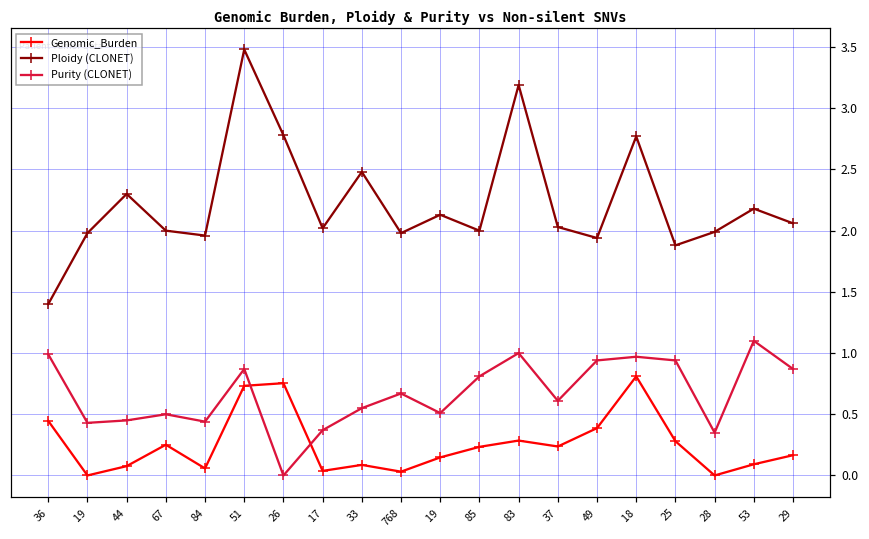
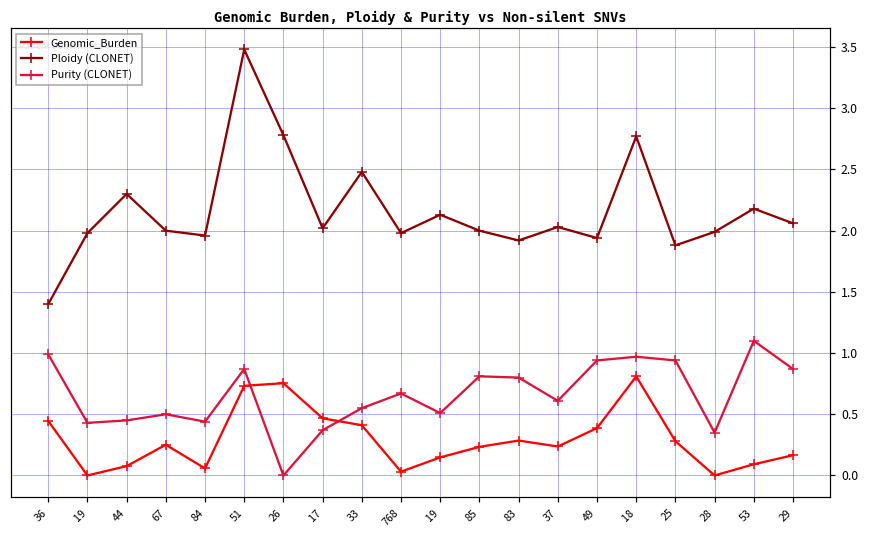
Genomic_Burden, 17: 0.04 -> 0.47
Genomic_Burden, 33: 0.09 -> 0.41
Ploidy (CLONET), 83: 3.19 -> 1.92
Purity (CLONET), 83: 1.0 -> 0.8
